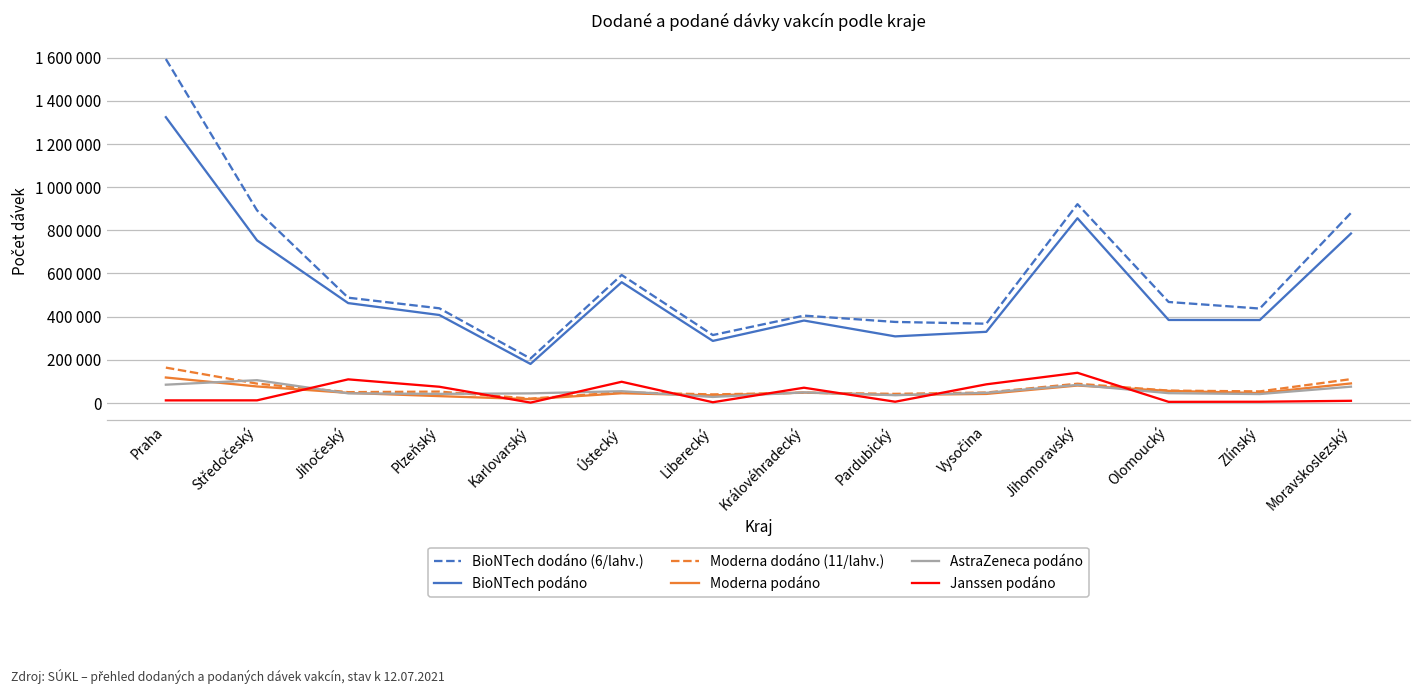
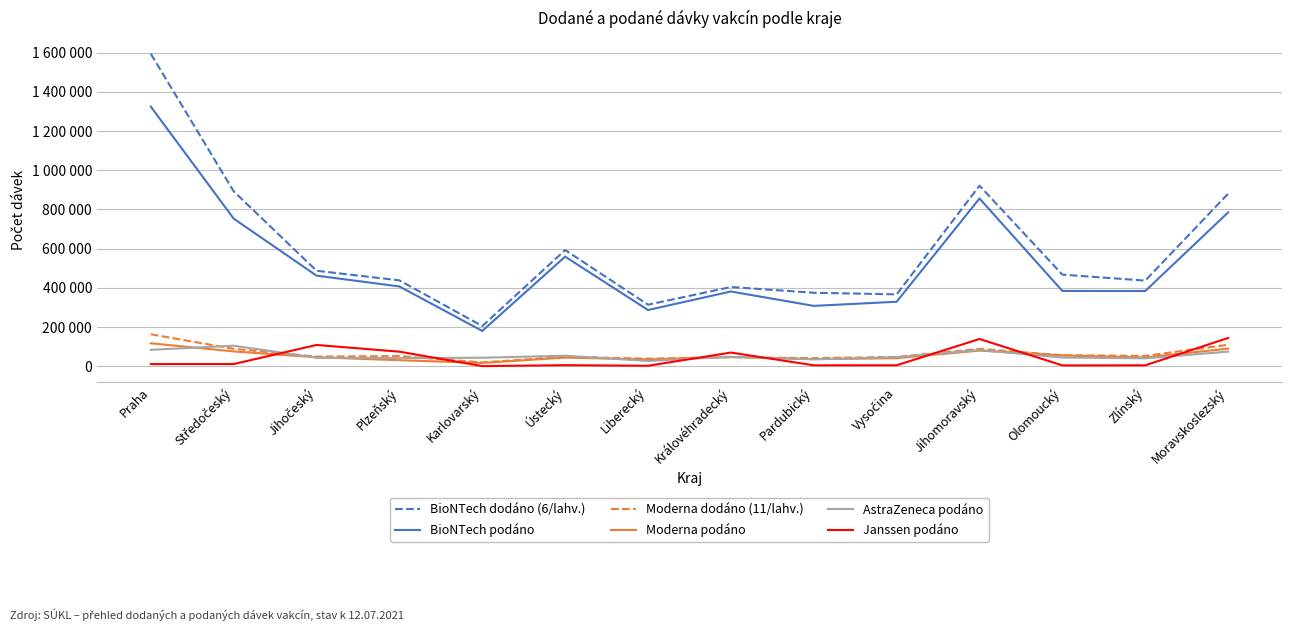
Janssen podáno, Ústecký: 100000 -> 10000
Janssen podáno, Vysočina: 90000 -> 10000
Janssen podáno, Moravskoslezský: 10000 -> 150000
